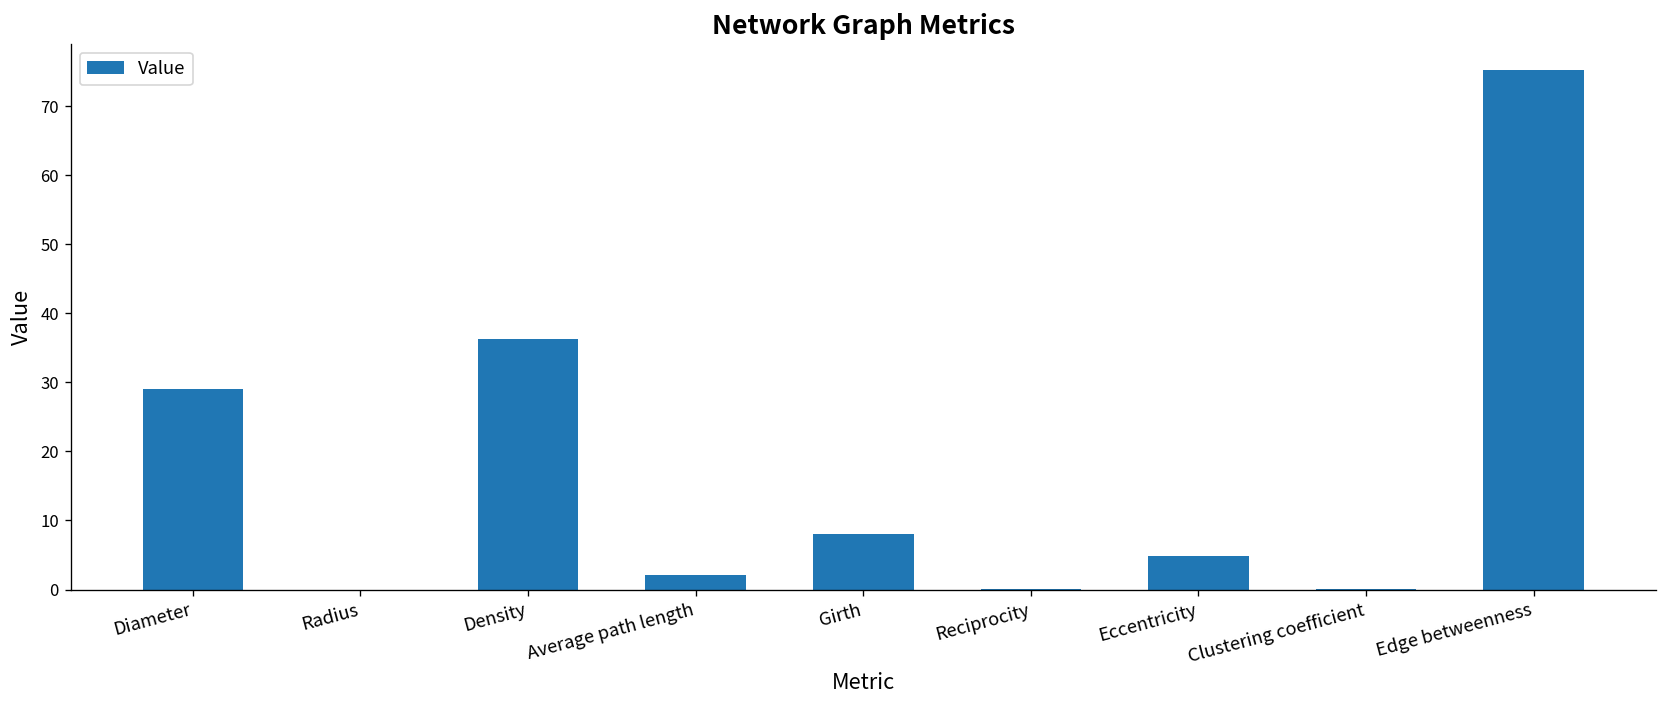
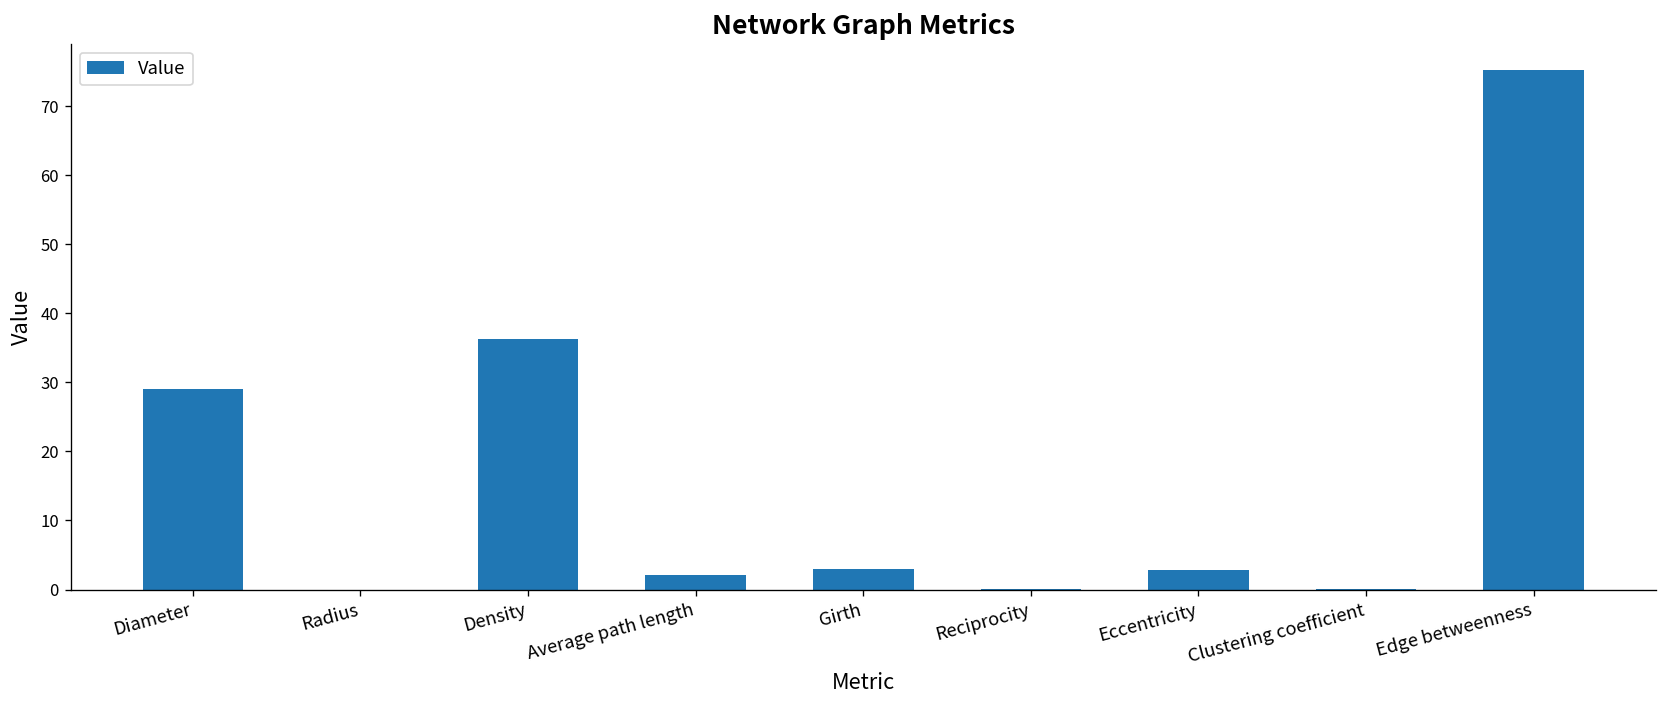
Girth: 8 -> 3
Eccentricity: 5 -> 3
